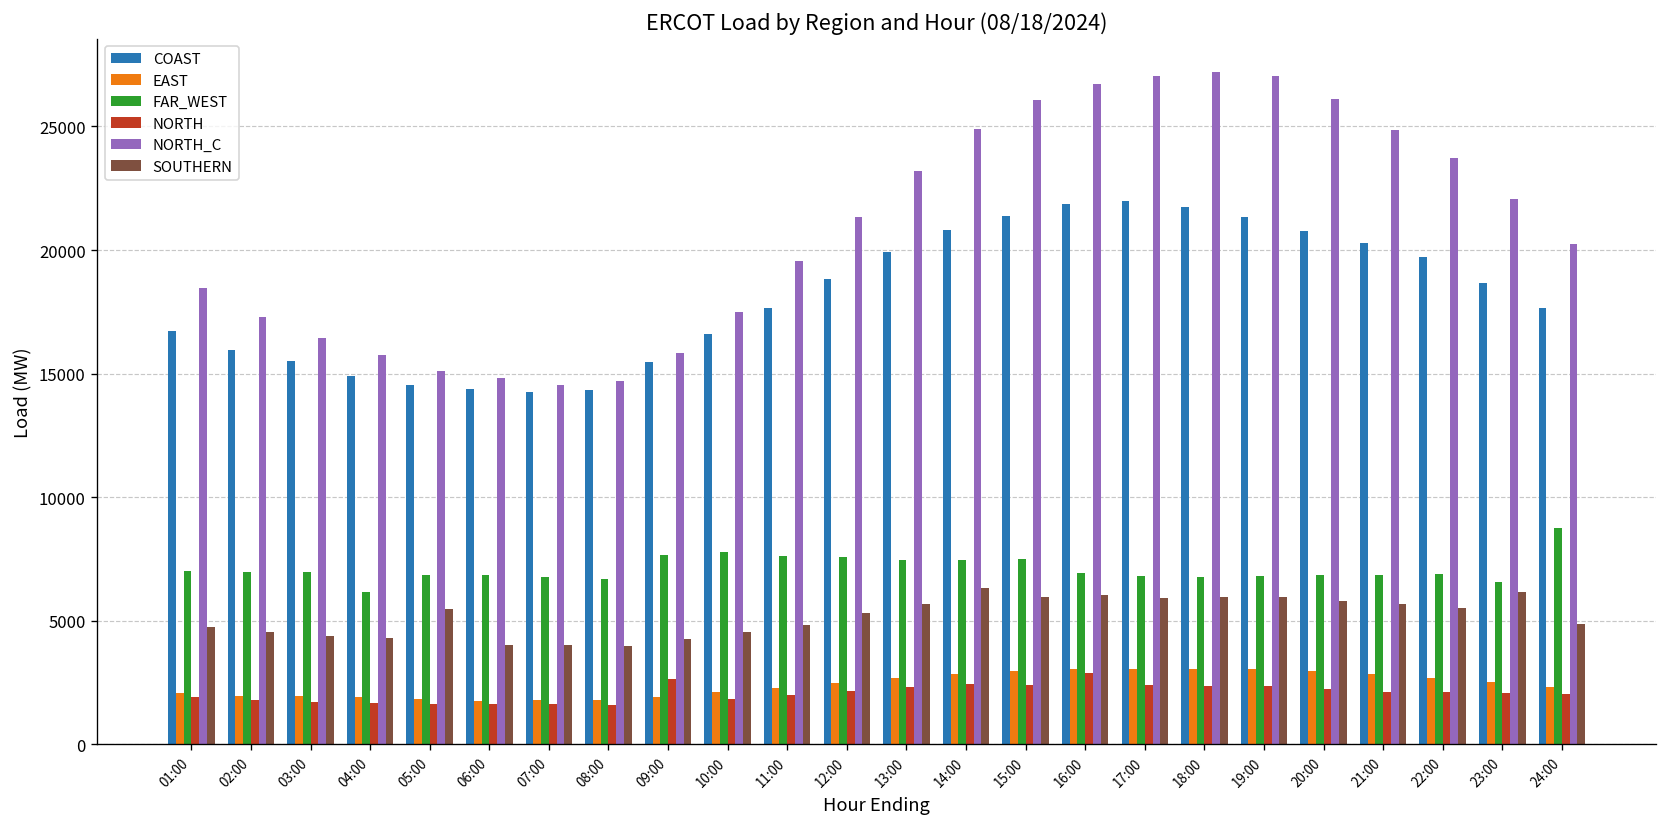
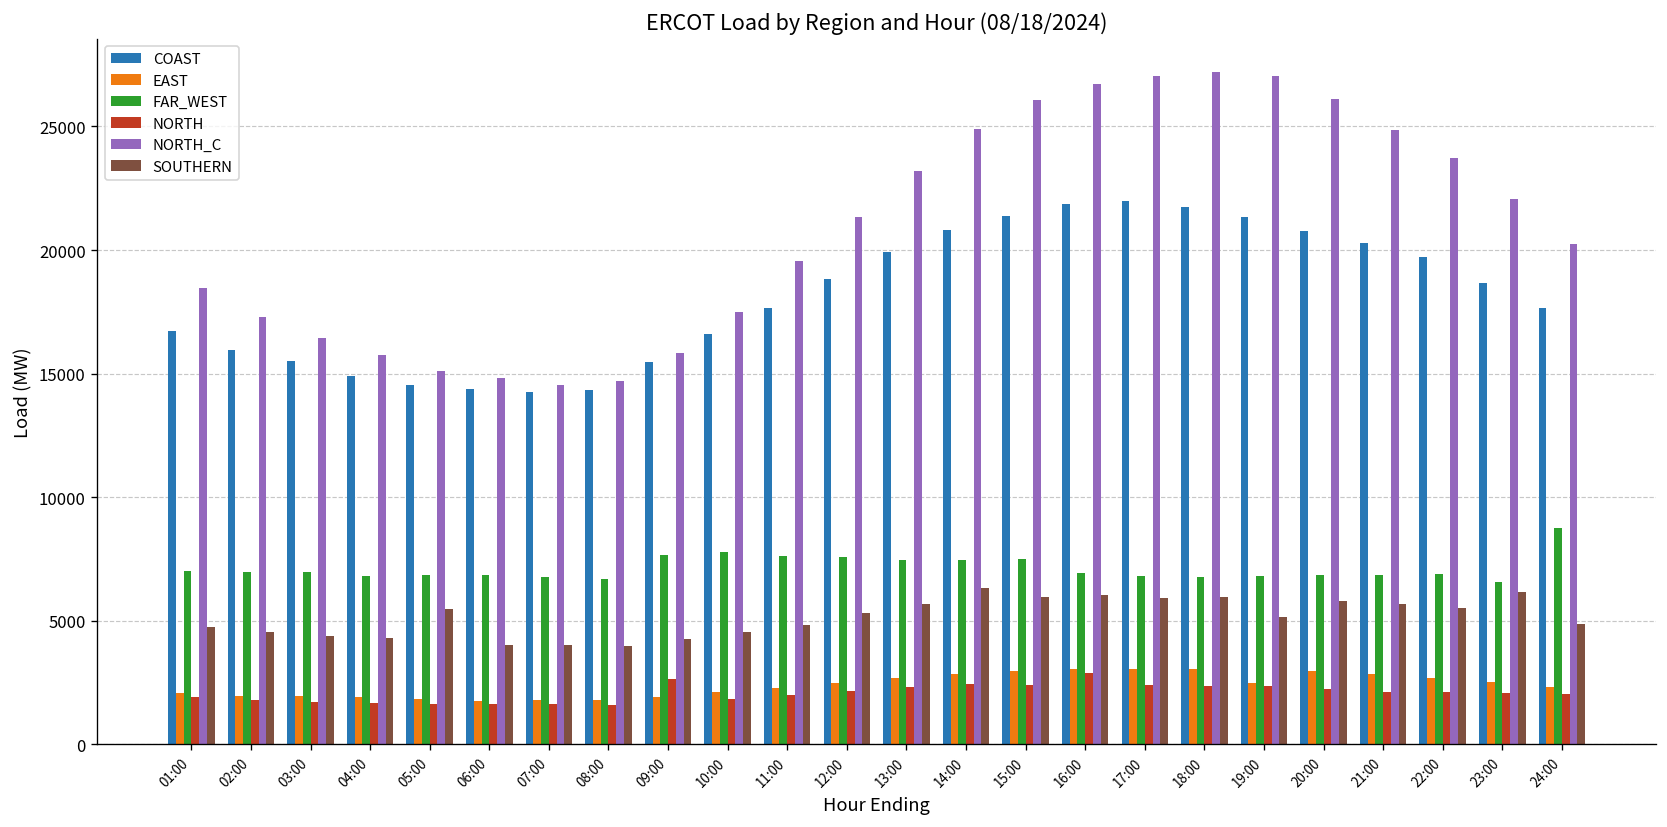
FAR_WEST, 04:00: 6200 -> 6800
EAST, 19:00: 3000 -> 2500
SOUTHERN, 19:00: 5900 -> 5100
